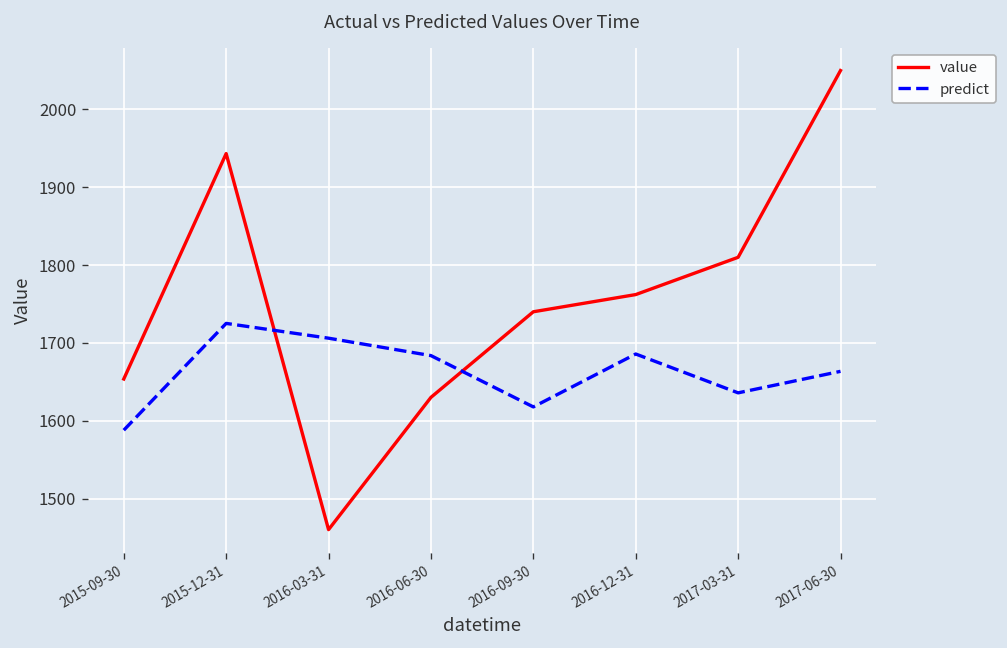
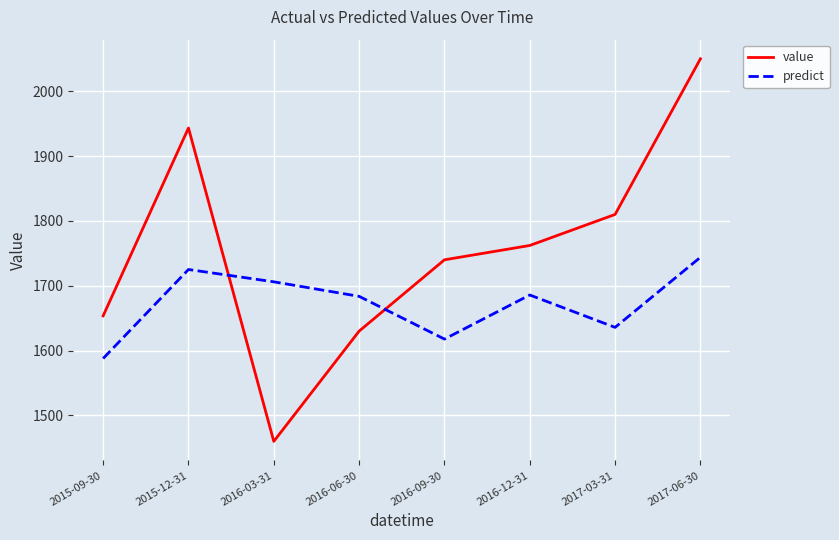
predict, 2017-06-30: 1660 -> 1740
